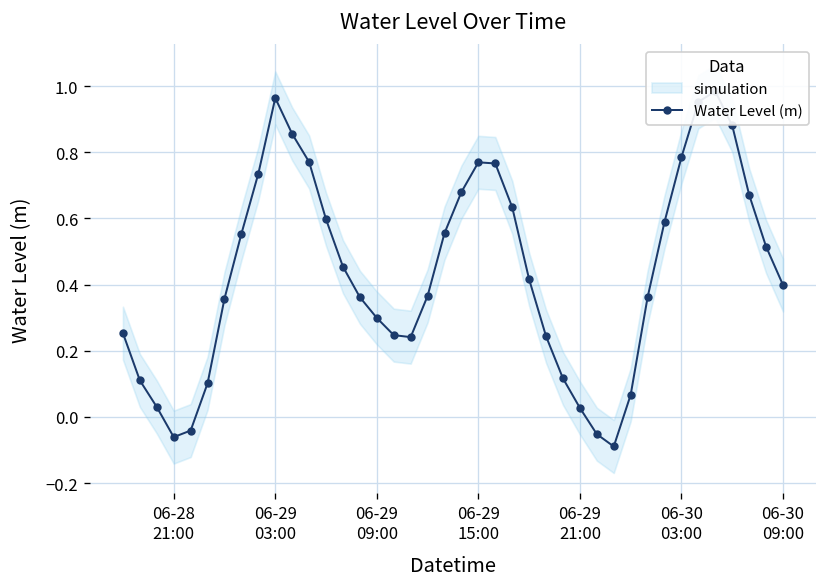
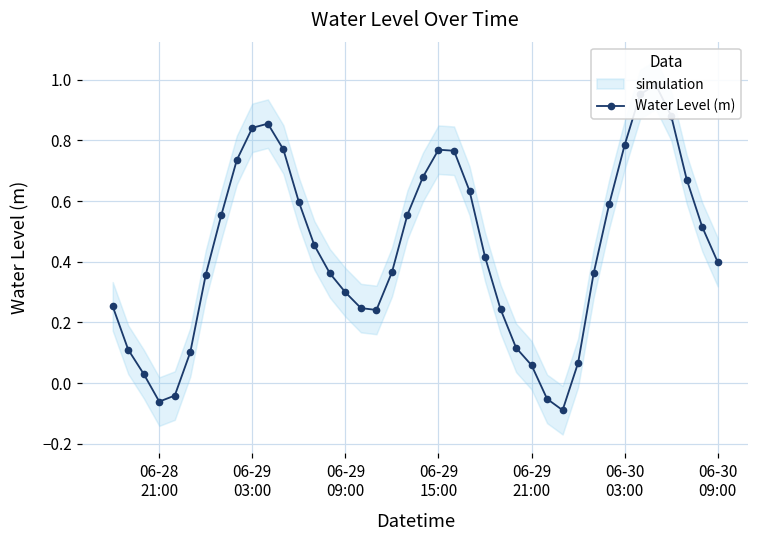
Water Level (m), 06-29 03:00: 0.96 -> 0.84
Water Level (m), 06-29 21:00: 0.03 -> 0.06
